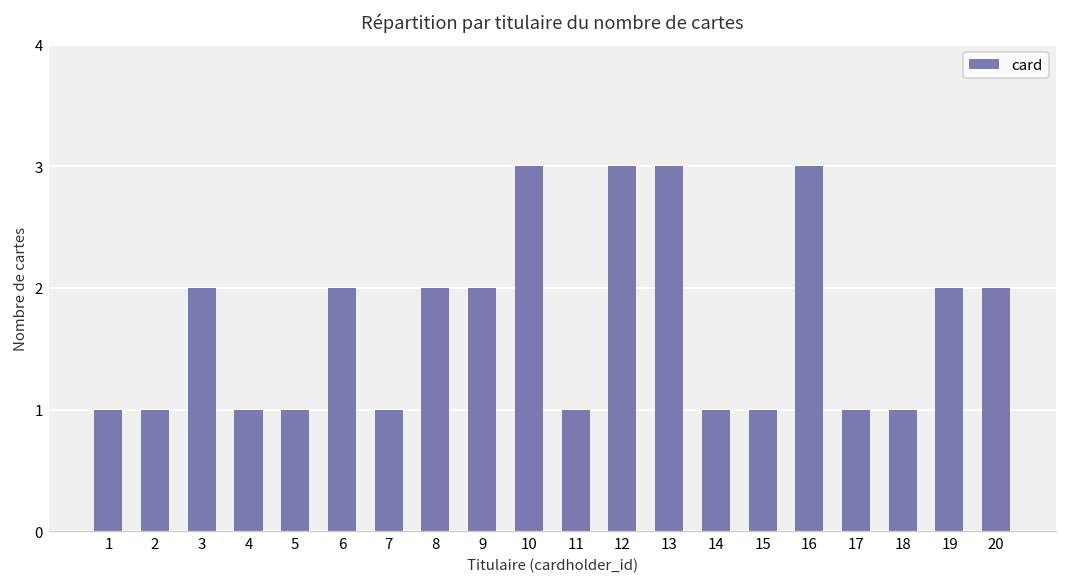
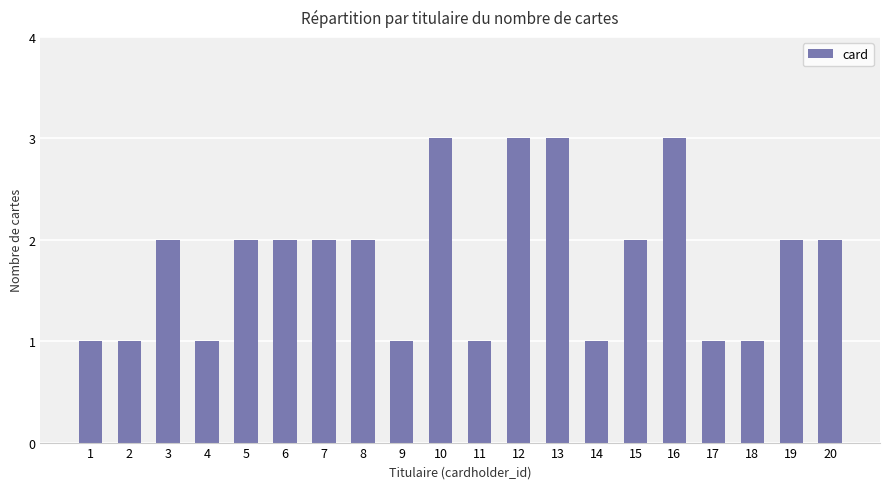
5: 1 -> 2
7: 1 -> 2
9: 2 -> 1
15: 1 -> 2
